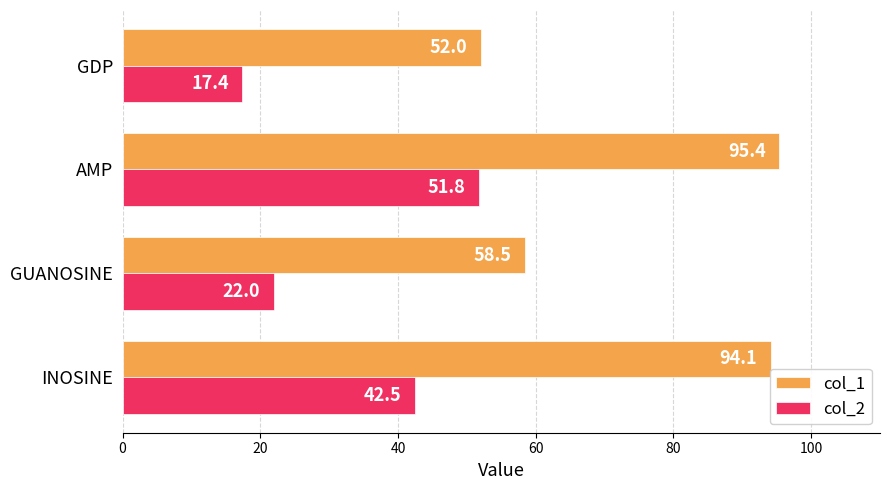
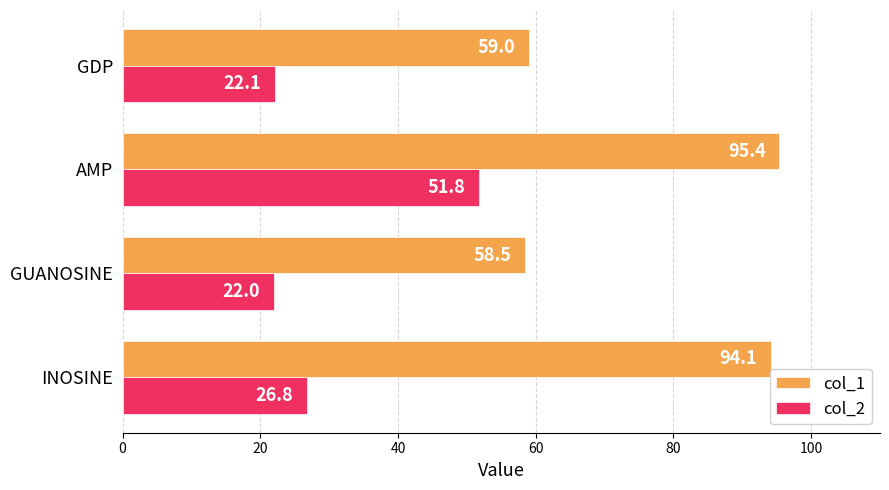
col_1, GDP: 52.0 -> 59.0
col_2, GDP: 17.4 -> 22.1
col_2, INOSINE: 42.5 -> 26.8
